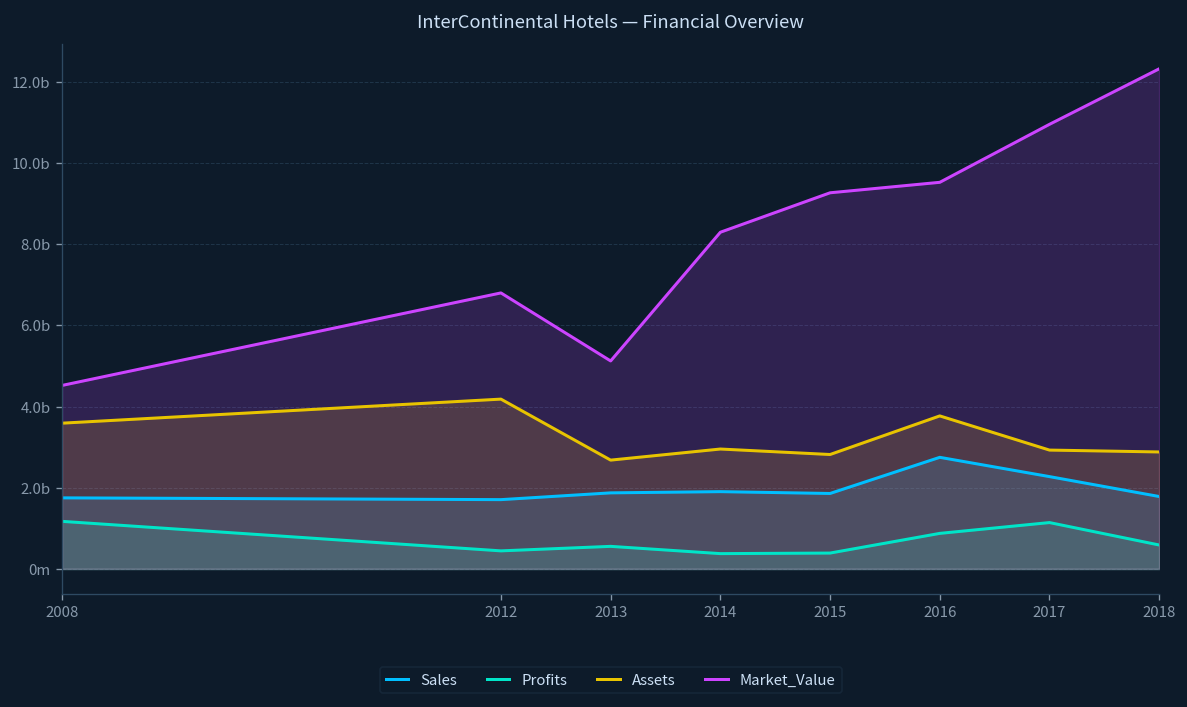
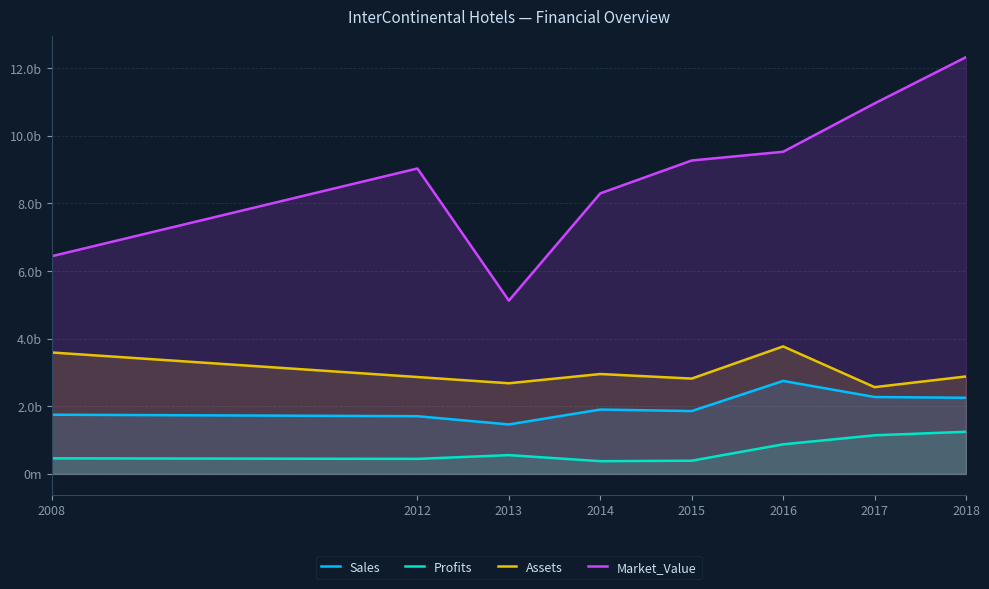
Profits, 2008: 1.2b -> 0.5b
Market_Value, 2008: 4.5b -> 6.4b
Assets, 2012: 4.2b -> 2.9b
Market_Value, 2012: 6.8b -> 9.0b
Sales, 2013: 1.9b -> 1.5b
Assets, 2017: 2.9b -> 2.6b
Sales, 2018: 1.8b -> 2.3b
Profits, 2018: 0.6b -> 1.2b
